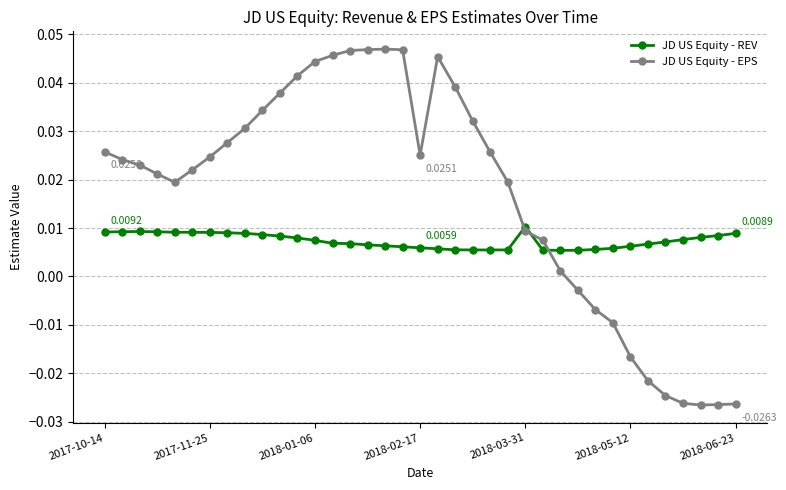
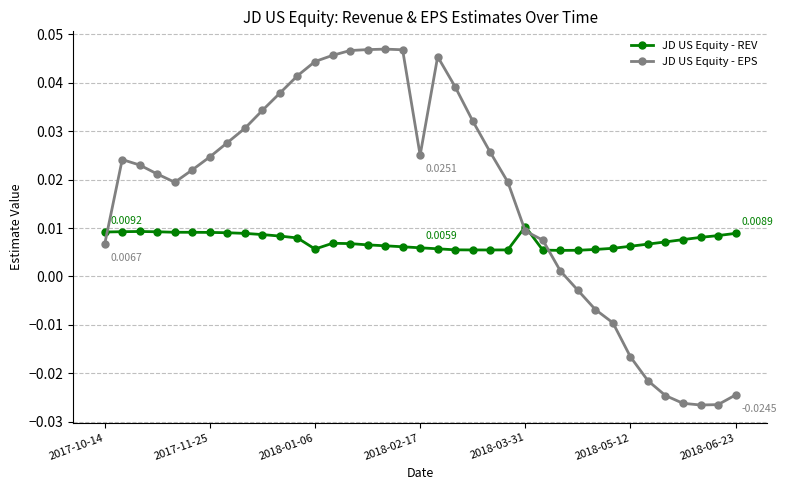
JD US Equity - EPS, 2017-10-14: 0.0258 -> 0.0067
JD US Equity - REV, 2018-01-06: 0.007 -> 0.006
JD US Equity - EPS, 2018-06-23: -0.0263 -> -0.0245
